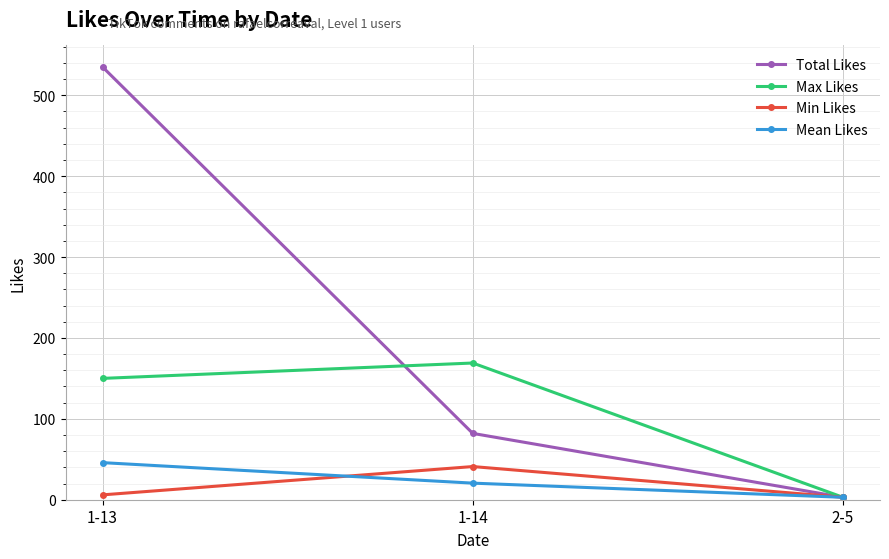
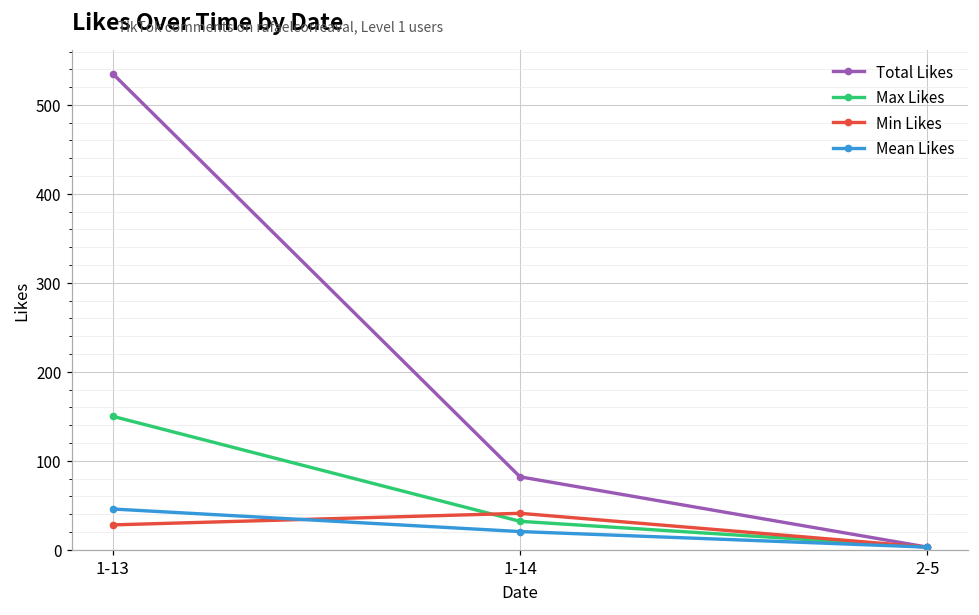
Min Likes, 1-13: 10 -> 30
Max Likes, 1-14: 170 -> 30
